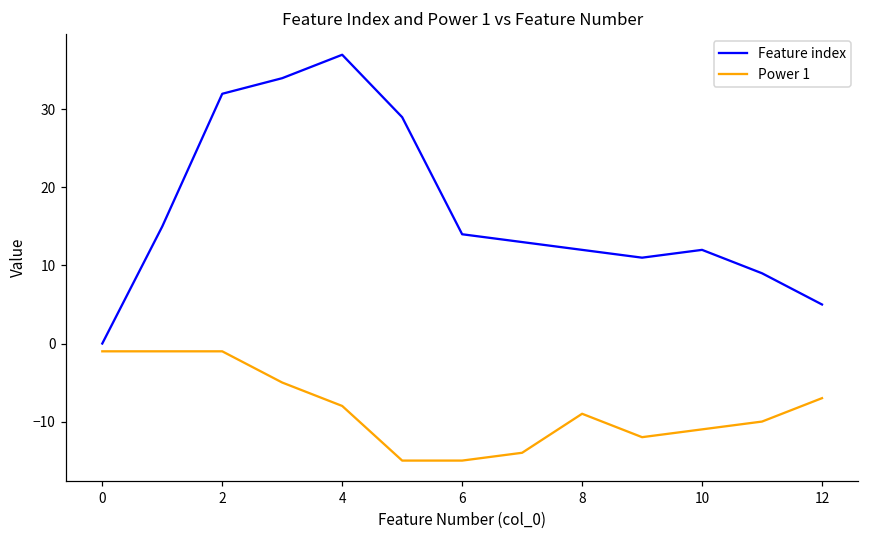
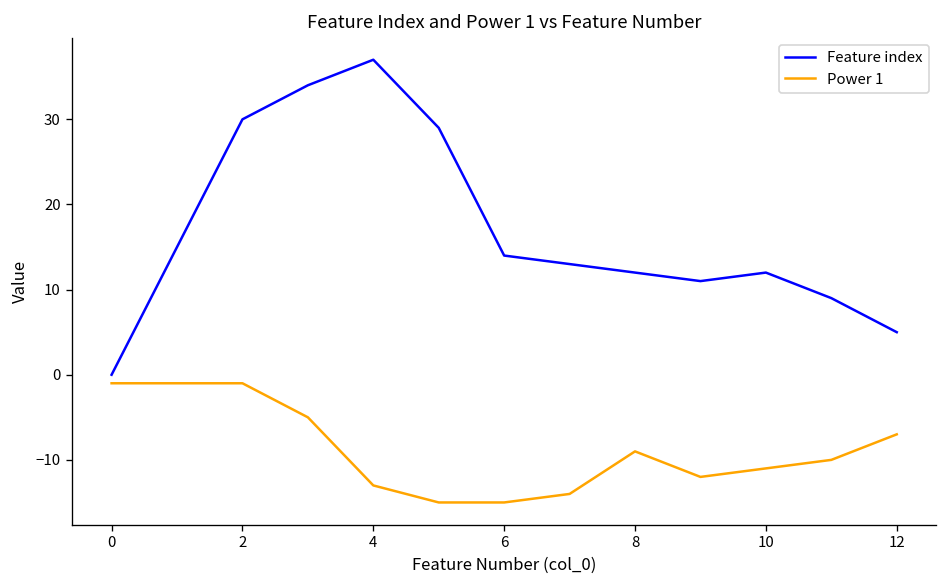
Feature index, 2: 32 -> 30
Power 1, 4: -8 -> -13
